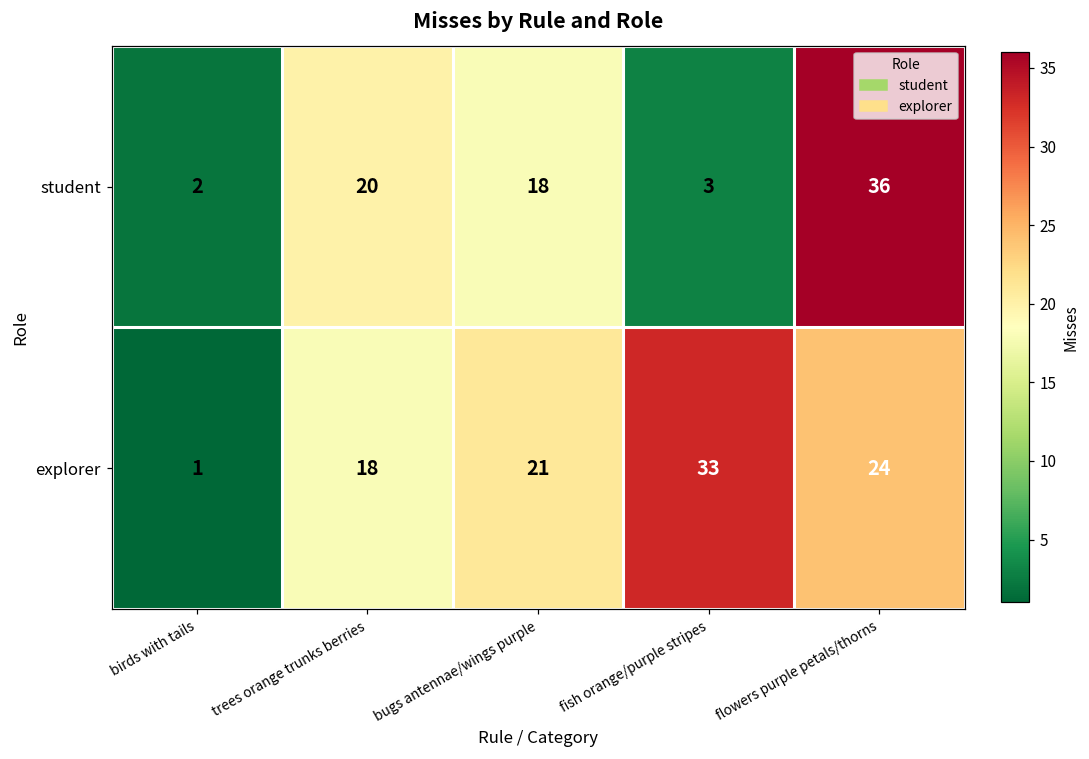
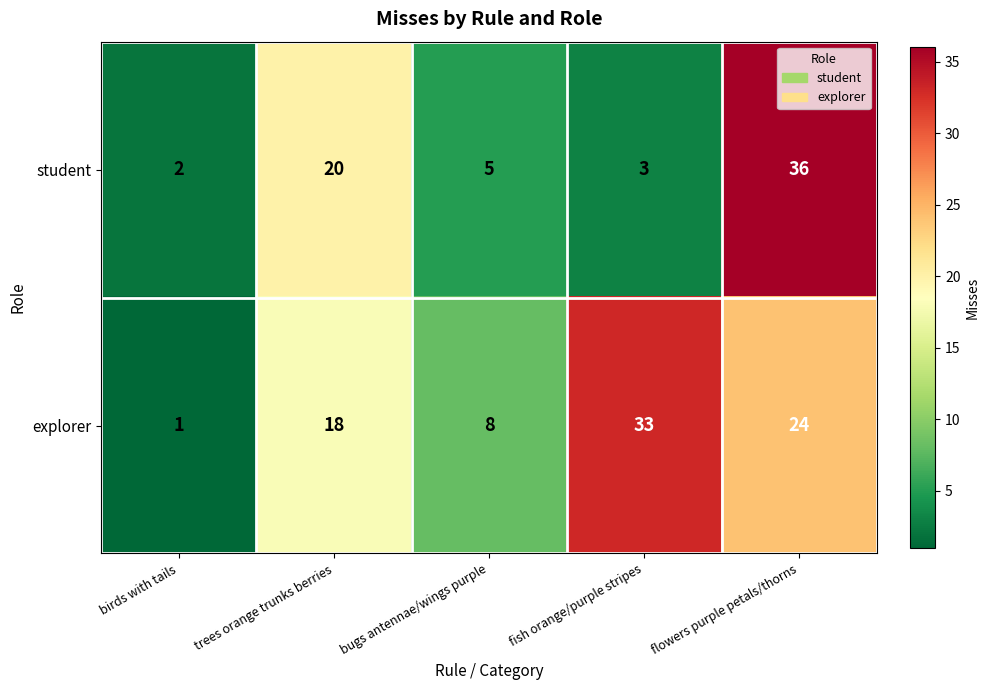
student, bugs antennae/wings purple: 18 -> 5
explorer, bugs antennae/wings purple: 21 -> 8
